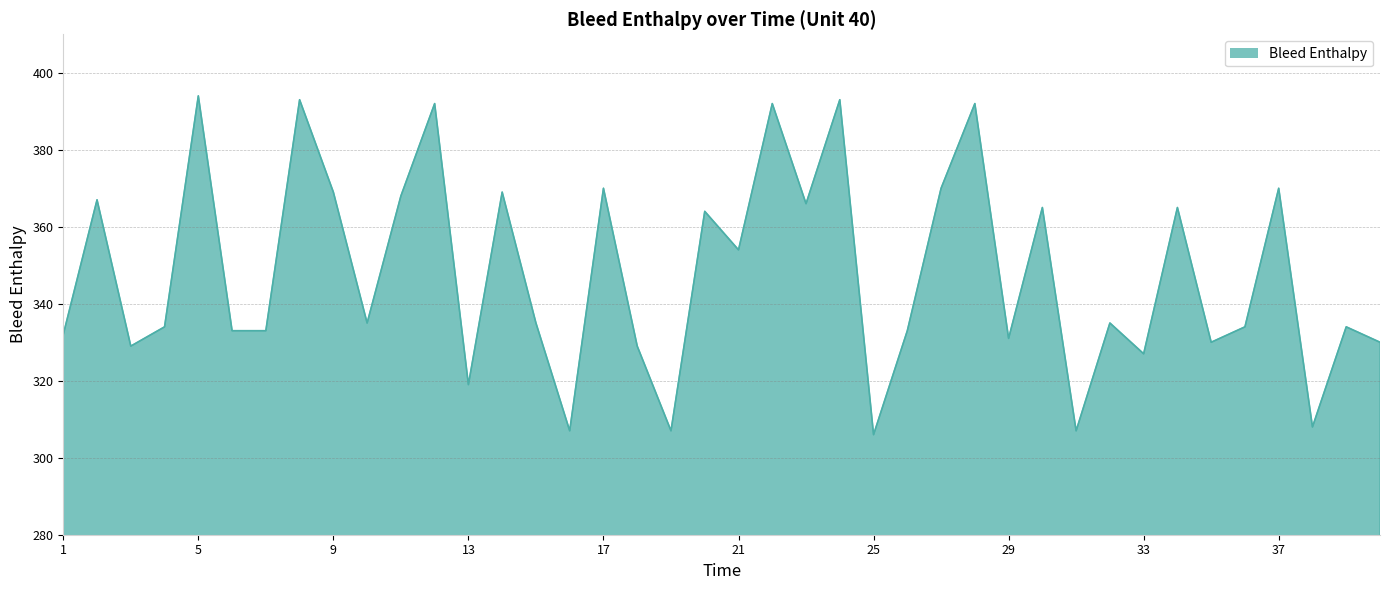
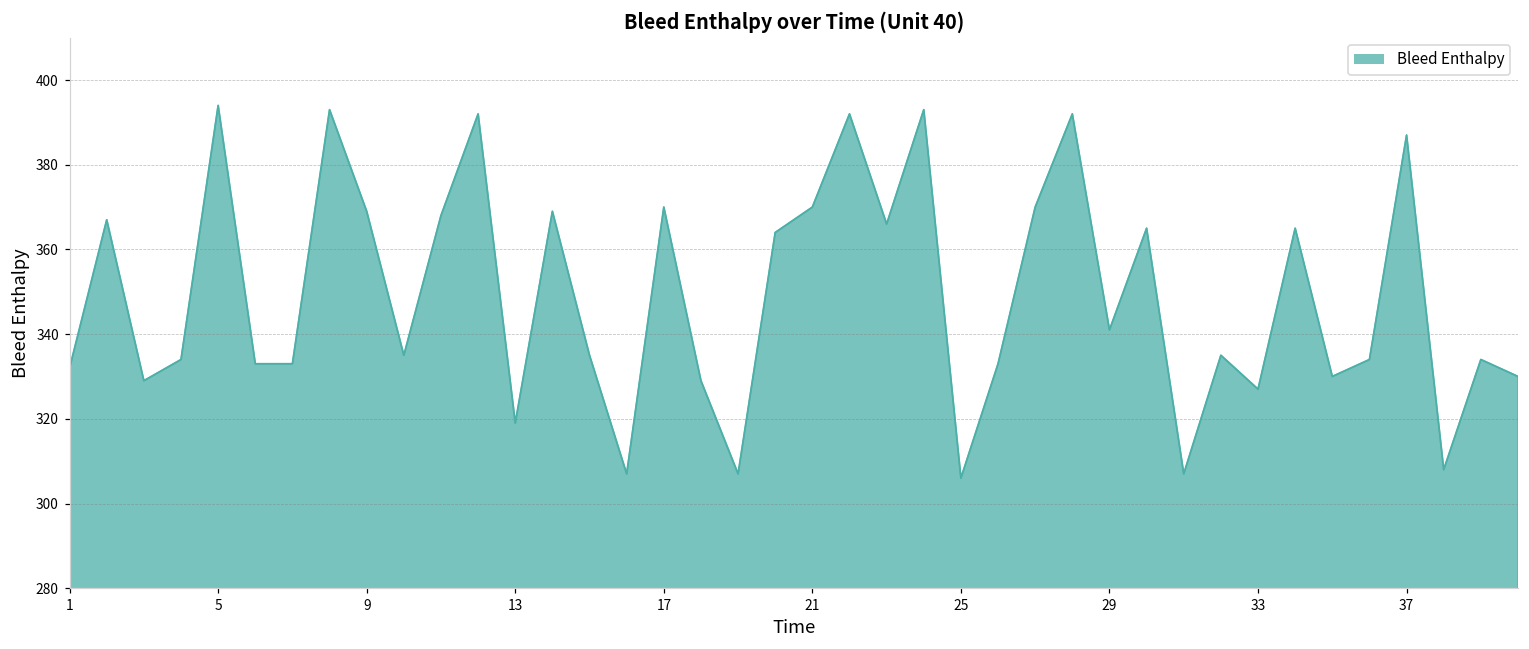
21: 354 -> 370
29: 331 -> 341
37: 370 -> 387
